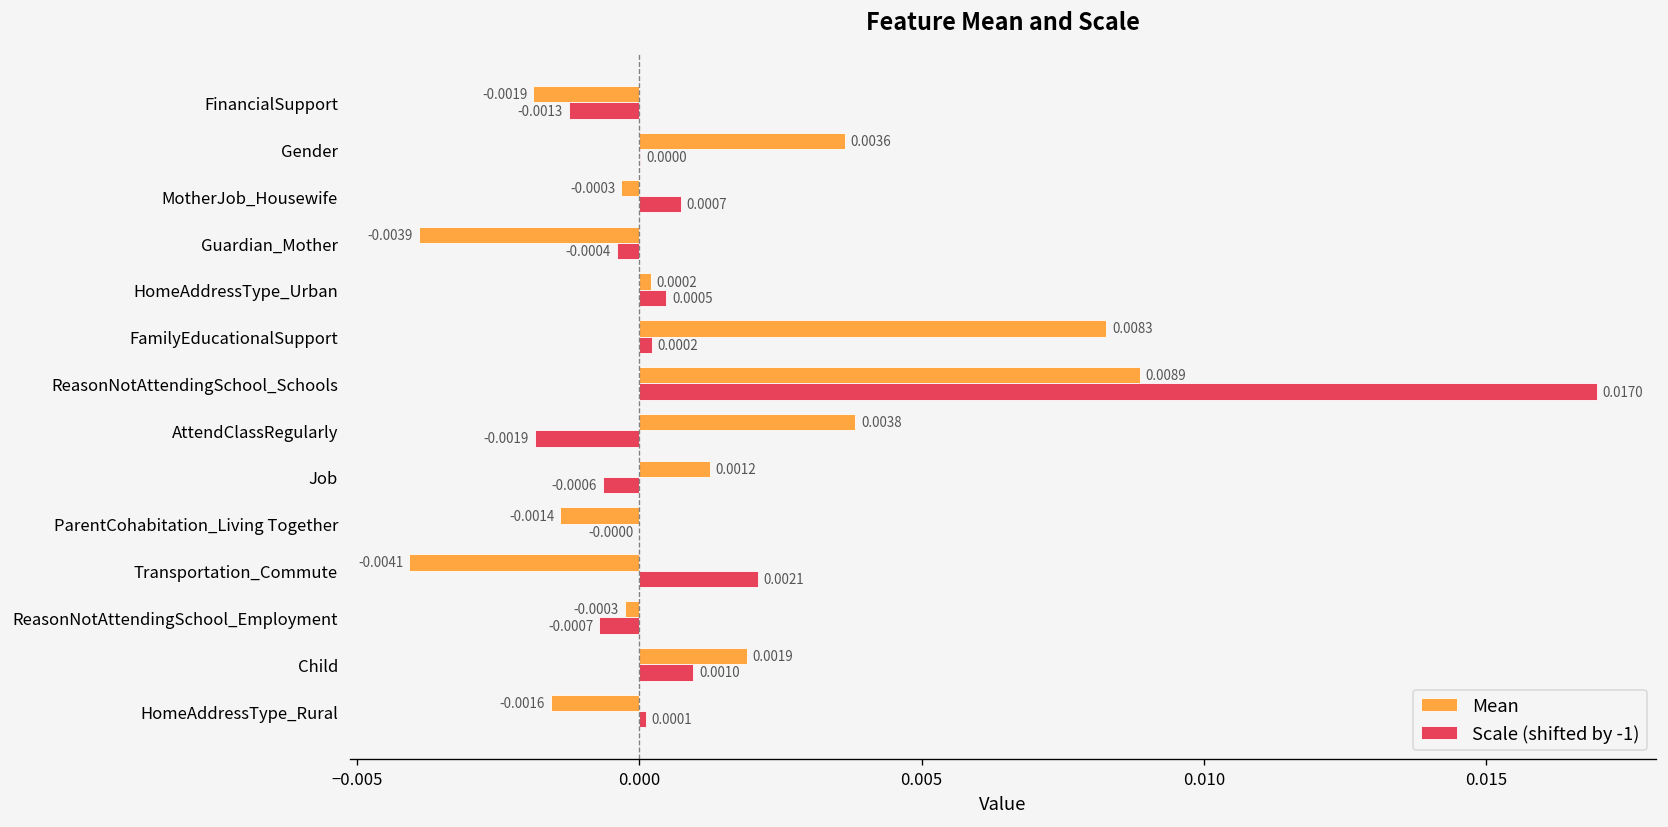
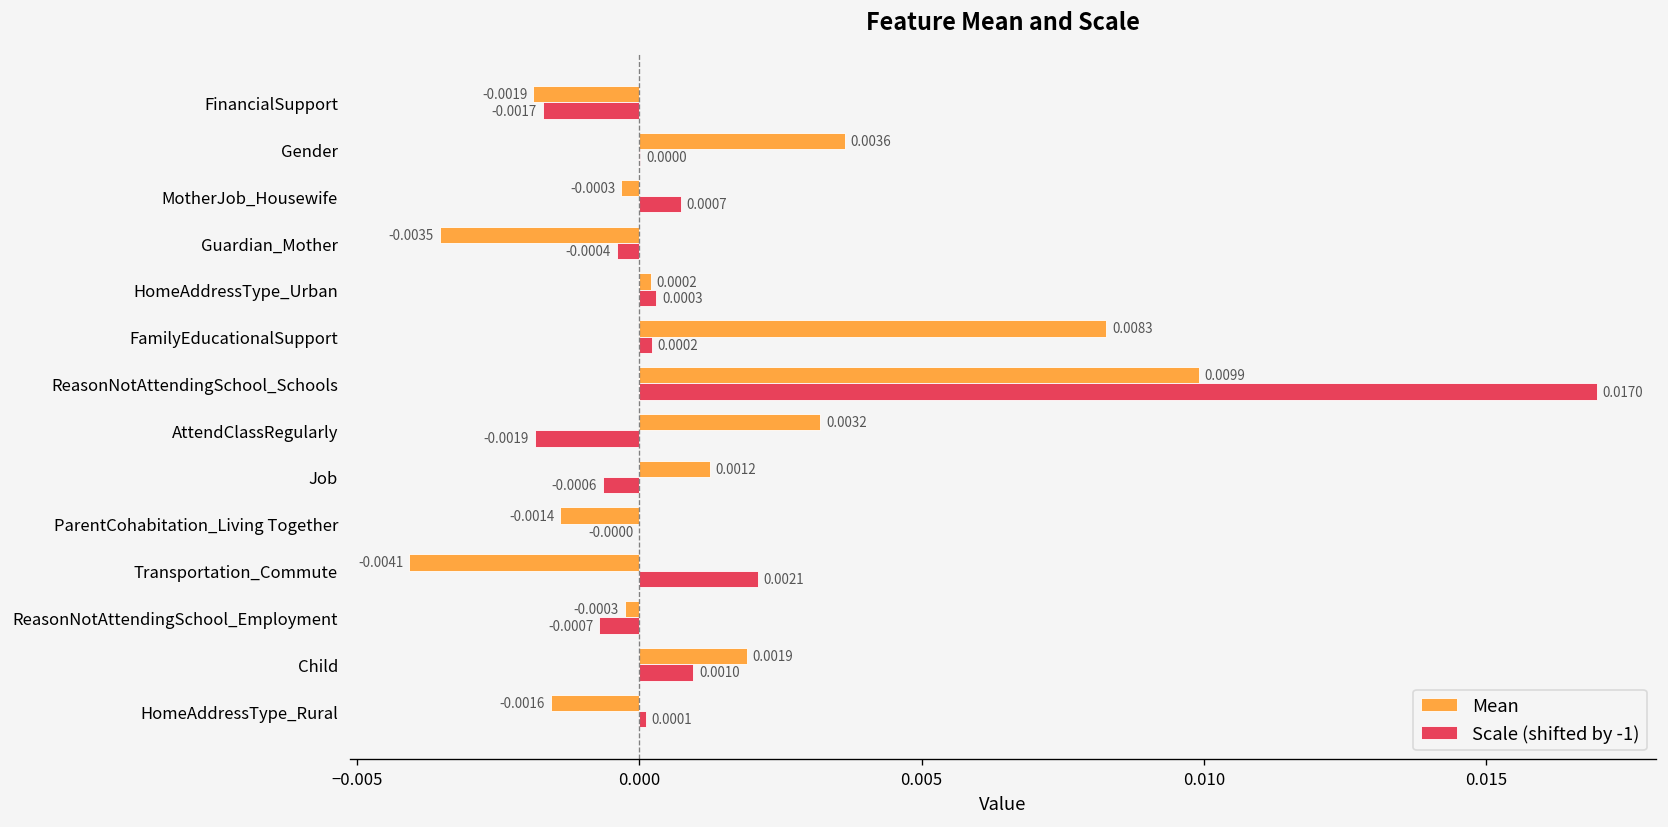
Scale (shifted by -1), FinancialSupport: -0.0013 -> -0.0017
Mean, Guardian_Mother: -0.0039 -> -0.0035
Scale (shifted by -1), HomeAddressType_Urban: 0.0005 -> 0.0003
Mean, ReasonNotAttendingSchool_Schools: 0.0089 -> 0.0099
Mean, AttendClassRegularly: 0.0038 -> 0.0032
